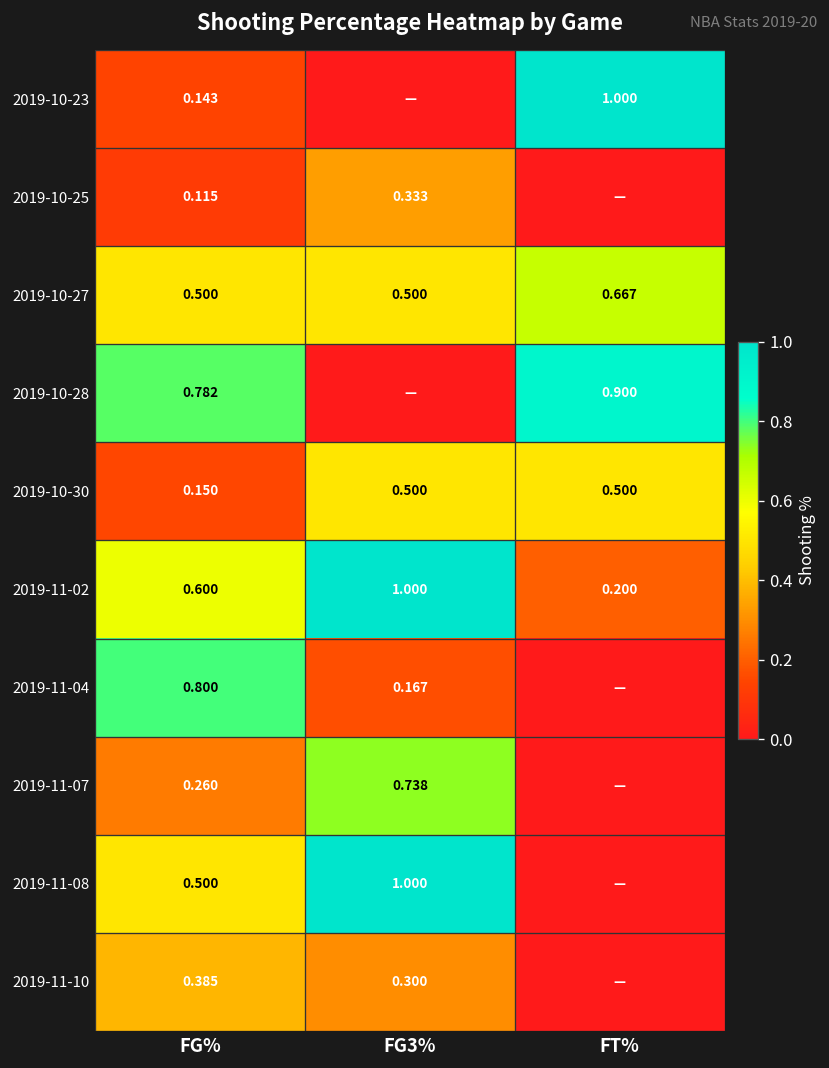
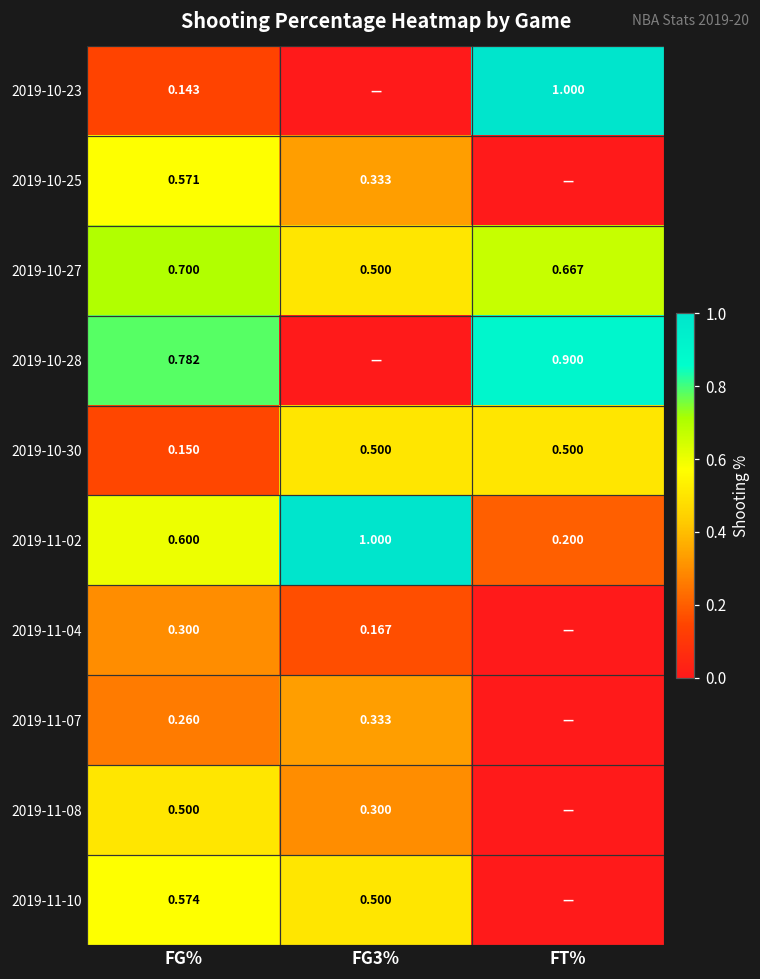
2019-10-25, FG%: 0.115 -> 0.571
2019-10-27, FG%: 0.500 -> 0.700
2019-11-04, FG%: 0.800 -> 0.300
2019-11-07, FG3%: 0.738 -> 0.333
2019-11-08, FG3%: 1.000 -> 0.300
2019-11-10, FG%: 0.385 -> 0.574
2019-11-10, FG3%: 0.300 -> 0.500
